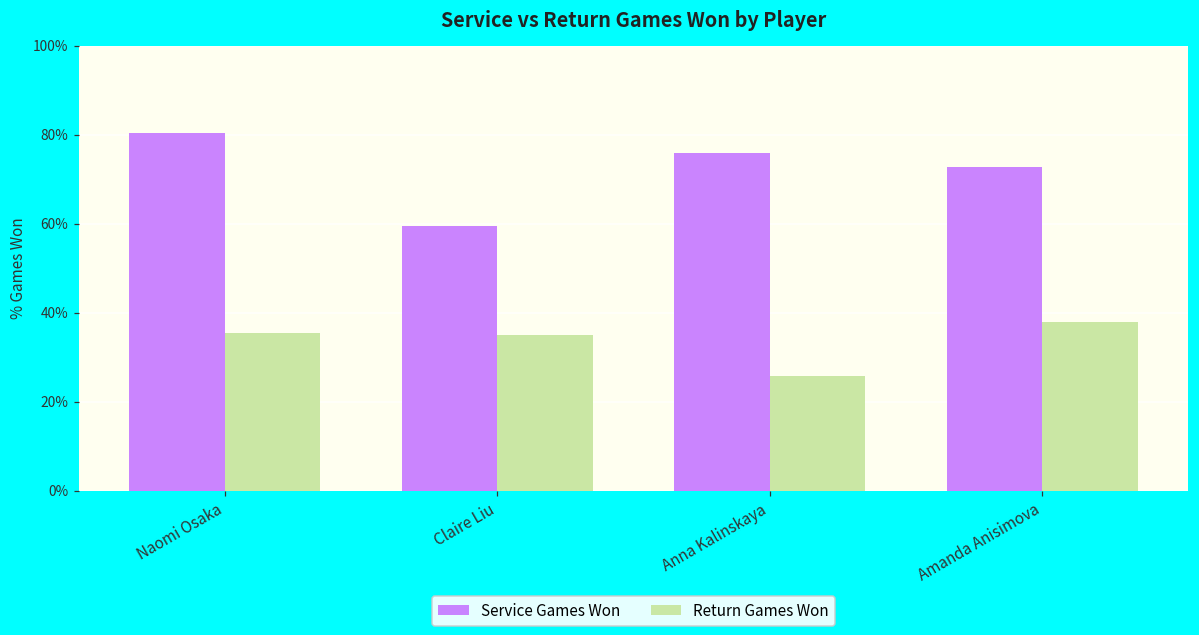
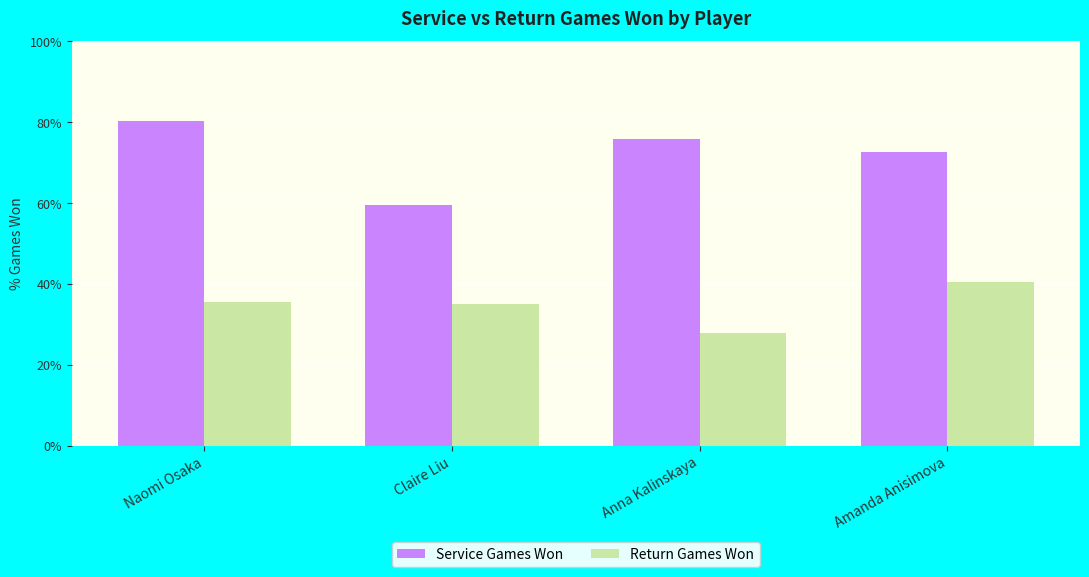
Return Games Won, Anna Kalinskaya: 26% -> 28%
Return Games Won, Amanda Anisimova: 38% -> 40%
